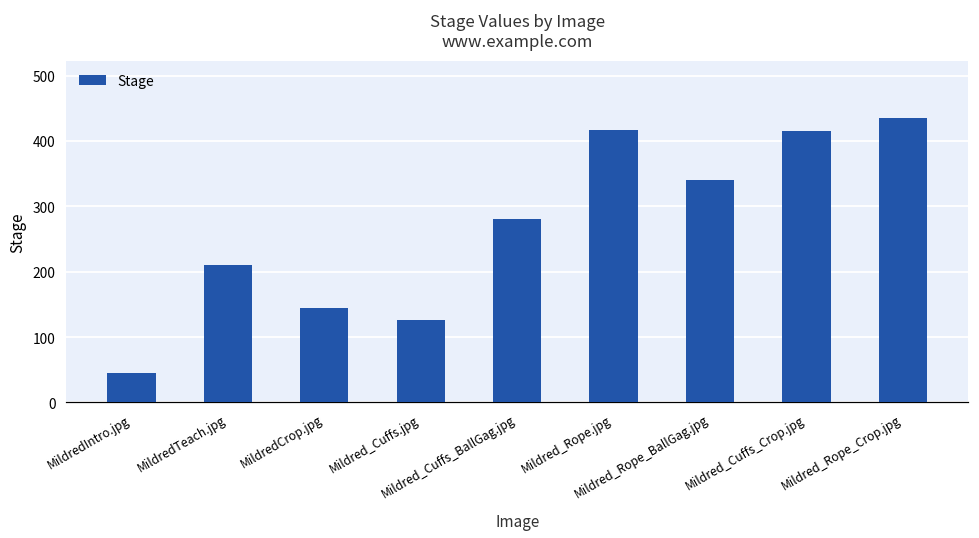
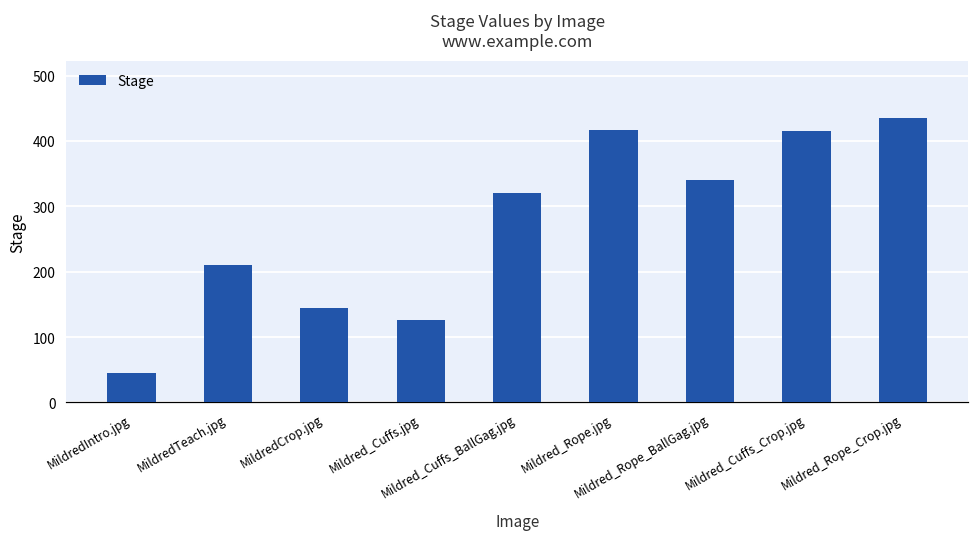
Mildred_Cuffs_BallGag.jpg: 280 -> 320
